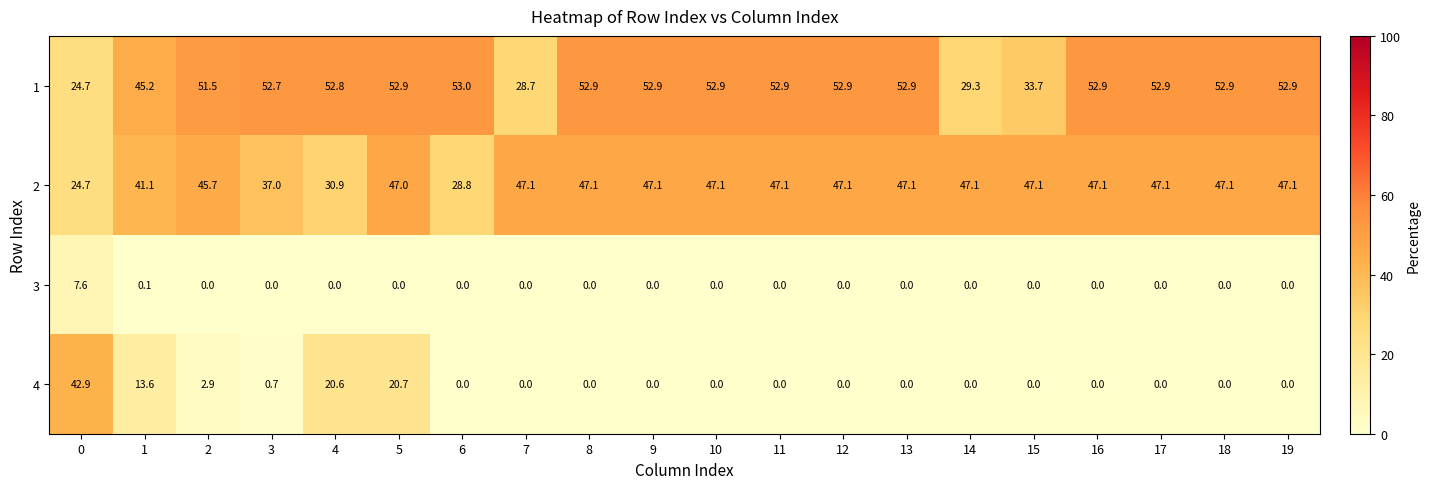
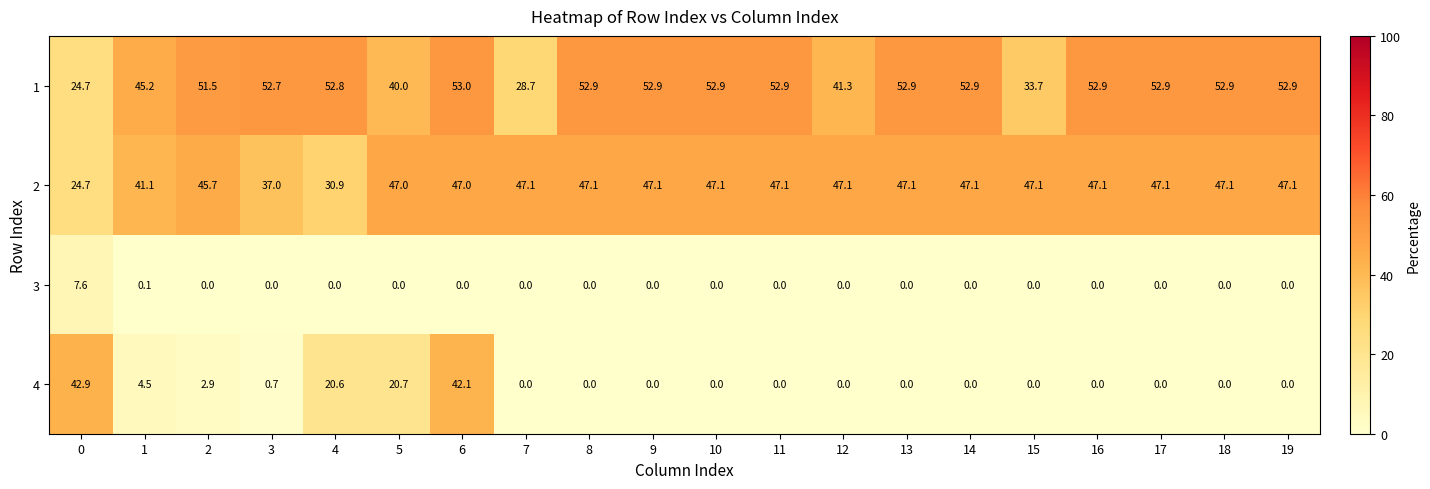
1, 5: 52.9 -> 40.0
1, 12: 52.9 -> 41.3
1, 14: 29.3 -> 52.9
2, 6: 28.8 -> 47.0
4, 1: 13.6 -> 4.5
4, 6: 0.0 -> 42.1
